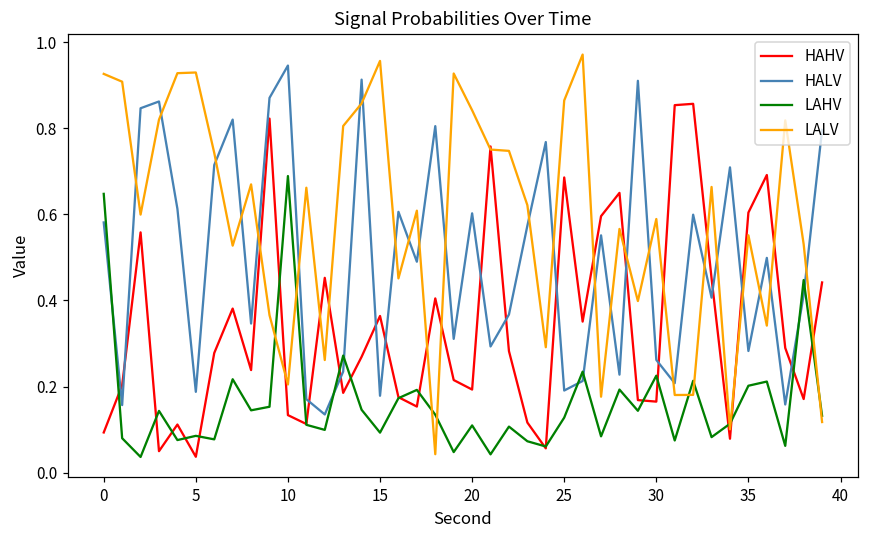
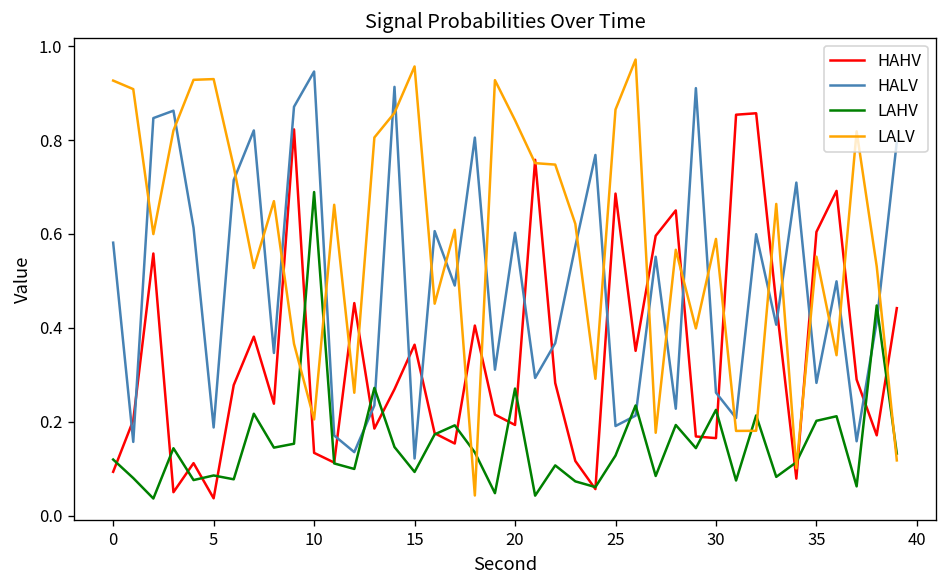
LAHV, 0: 0.65 -> 0.12
HALV, 15: 0.18 -> 0.12
LAHV, 20: 0.11 -> 0.27
